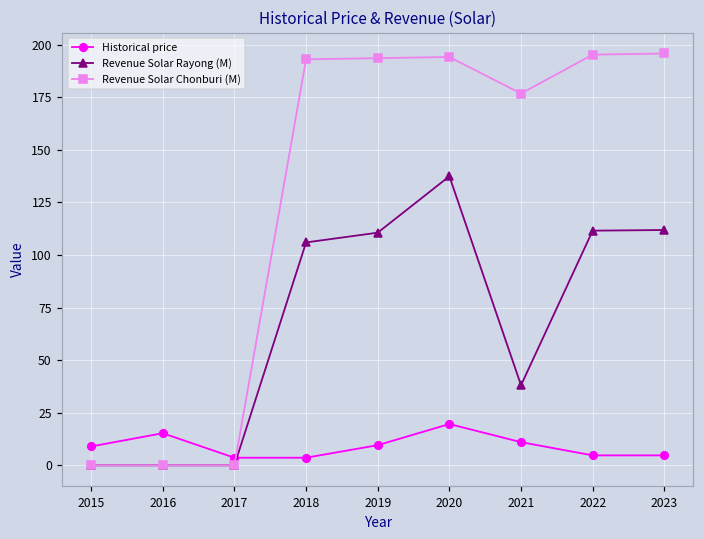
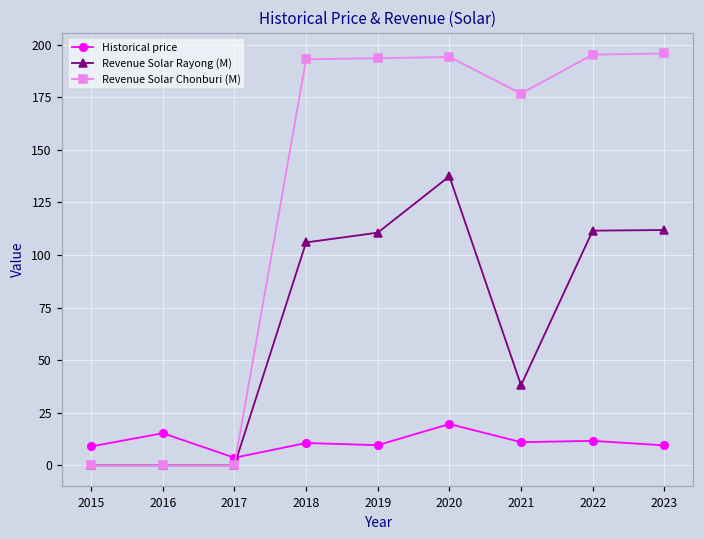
Historical price, 2018: 4 -> 11
Historical price, 2022: 5 -> 12
Historical price, 2023: 5 -> 9
